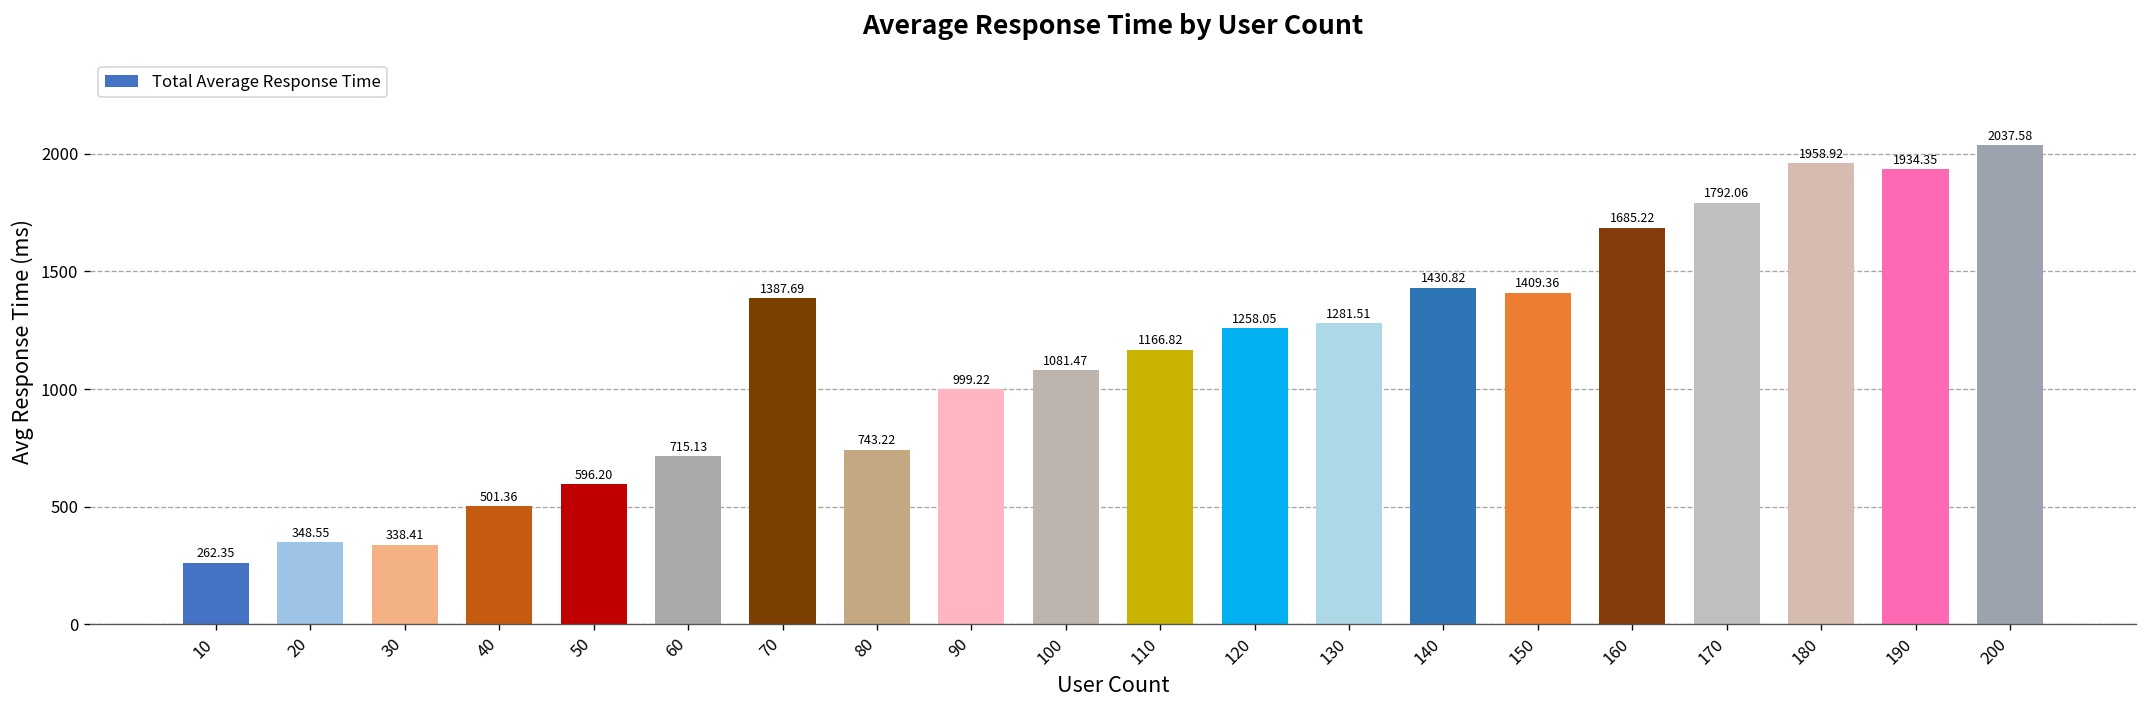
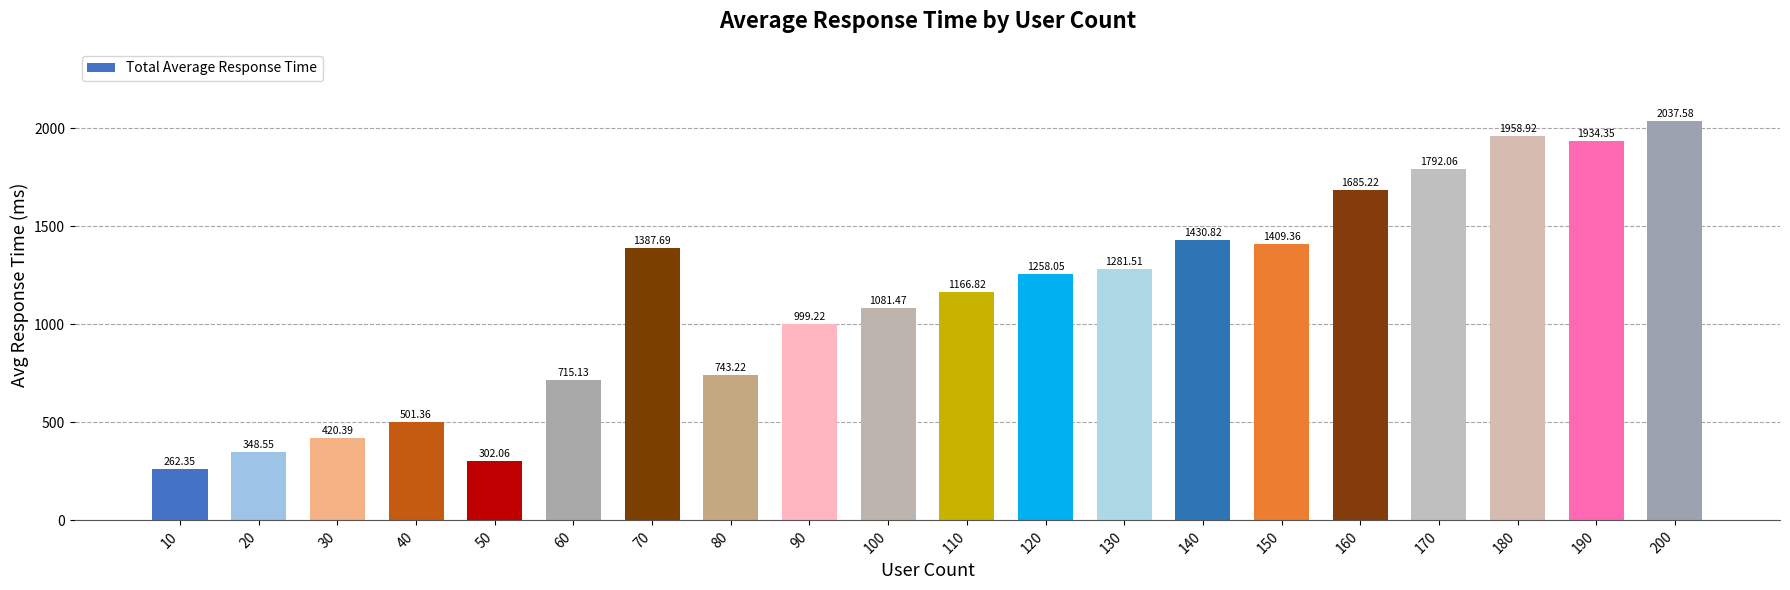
30: 338.41 -> 420.39
50: 596.20 -> 302.06
